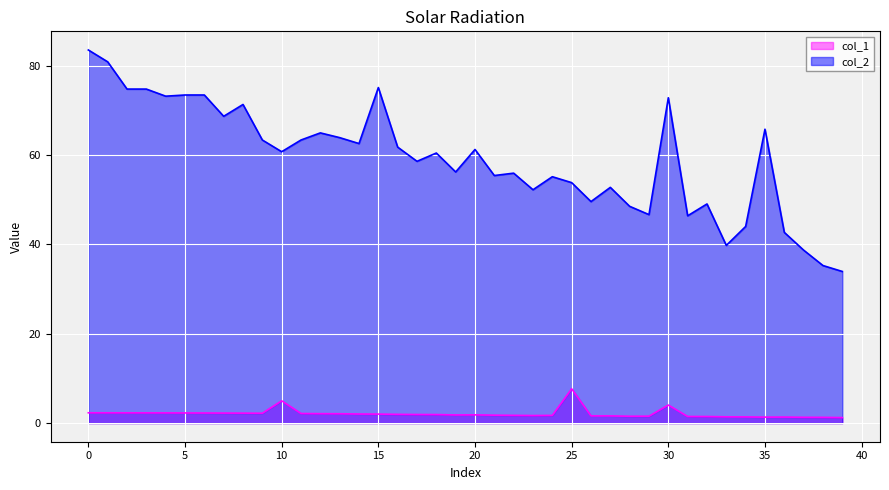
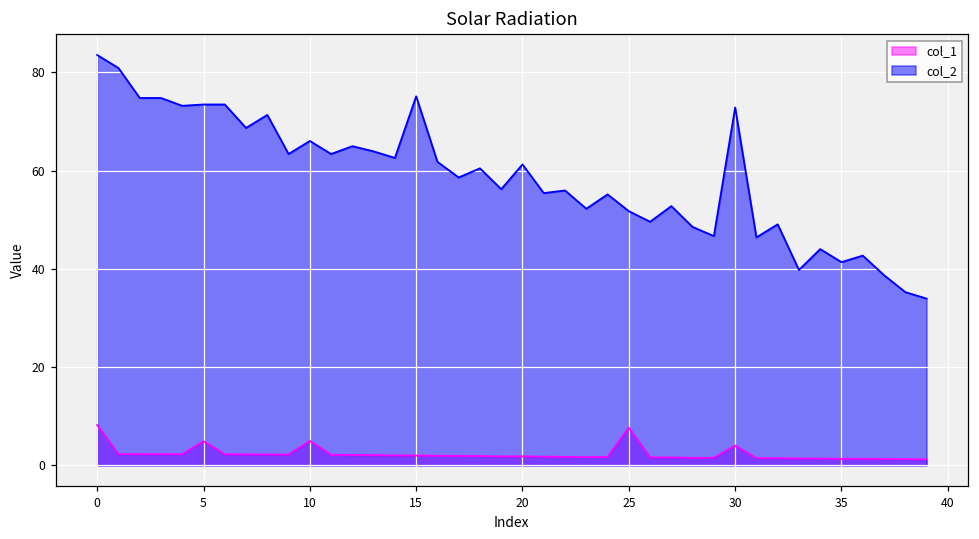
col_1, 0: 2 -> 8
col_1, 5: 2 -> 5
col_2, 10: 61 -> 66
col_2, 25: 54 -> 52
col_2, 35: 66 -> 41
